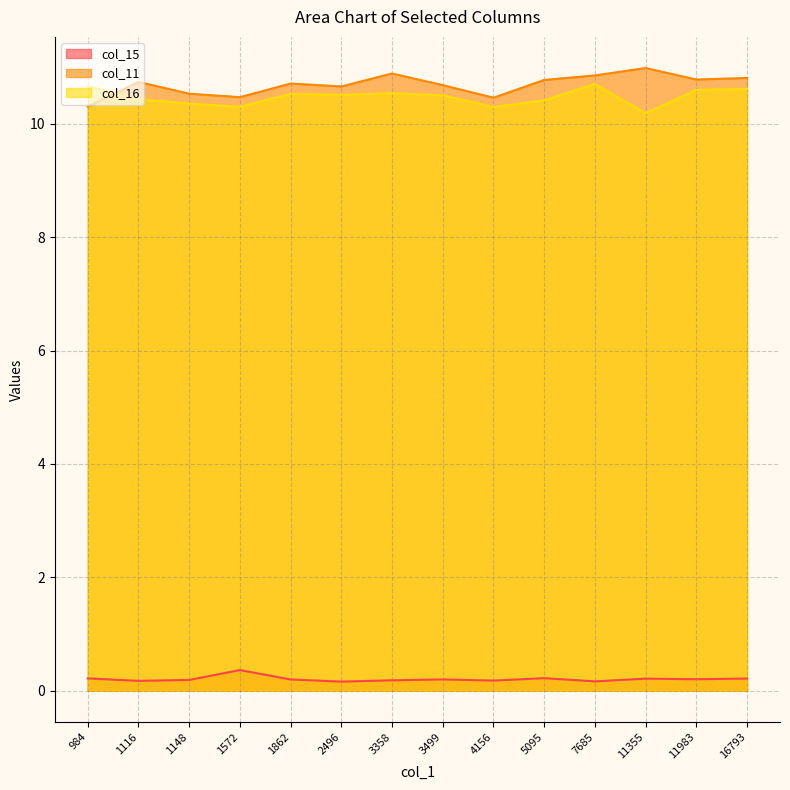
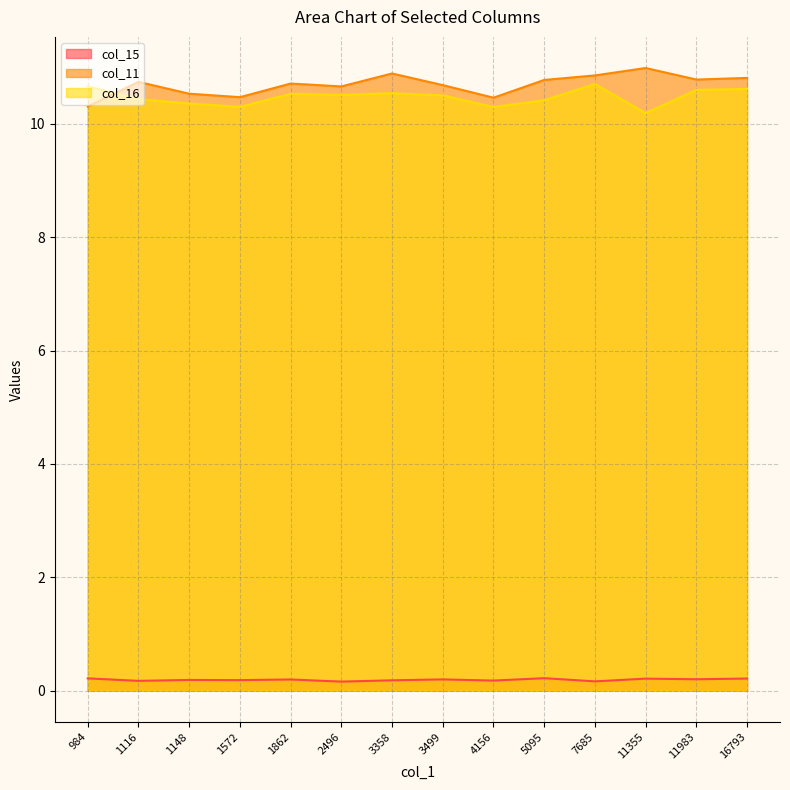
col_15, 1572: 0.4 -> 0.2
